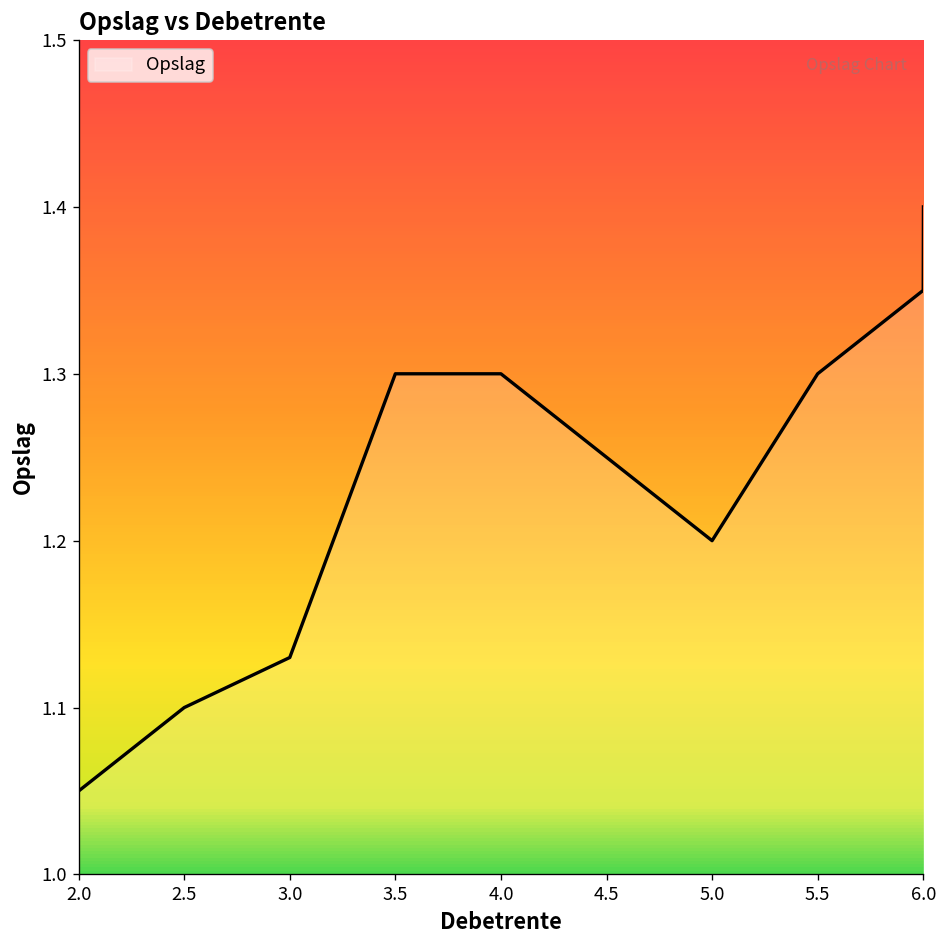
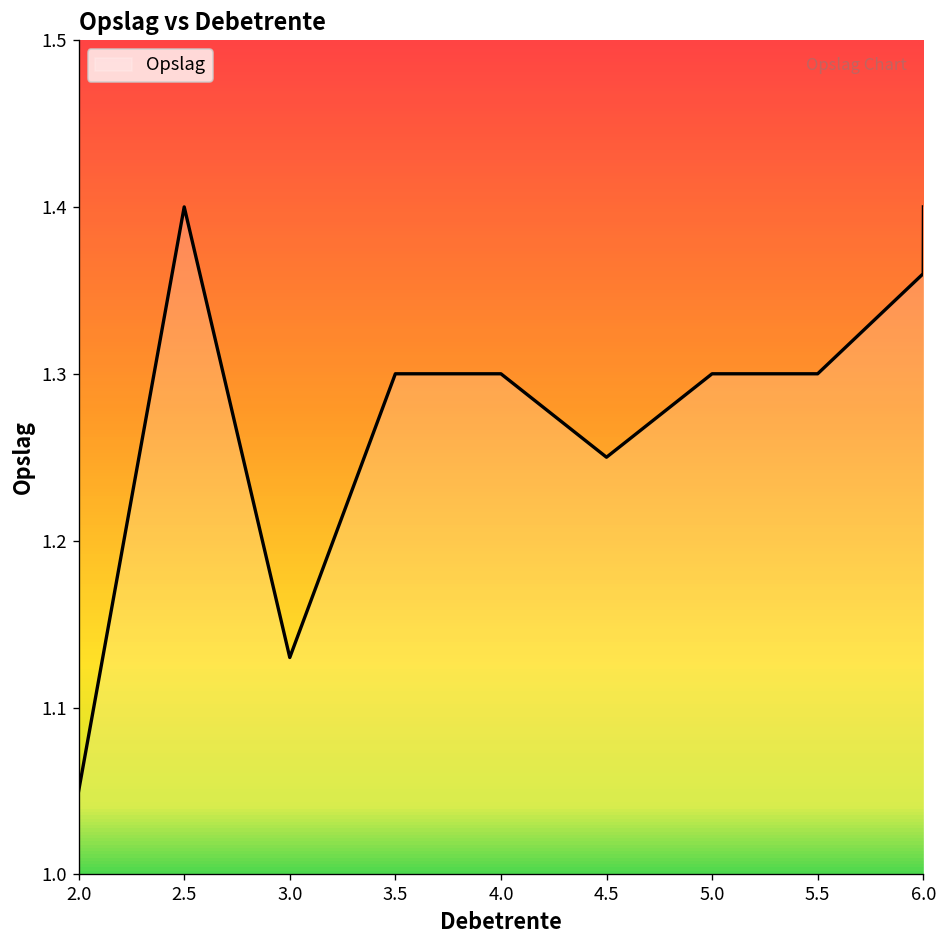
2.5: 1.1 -> 1.4
5.0: 1.2 -> 1.3
6.0: 1.35 -> 1.36
